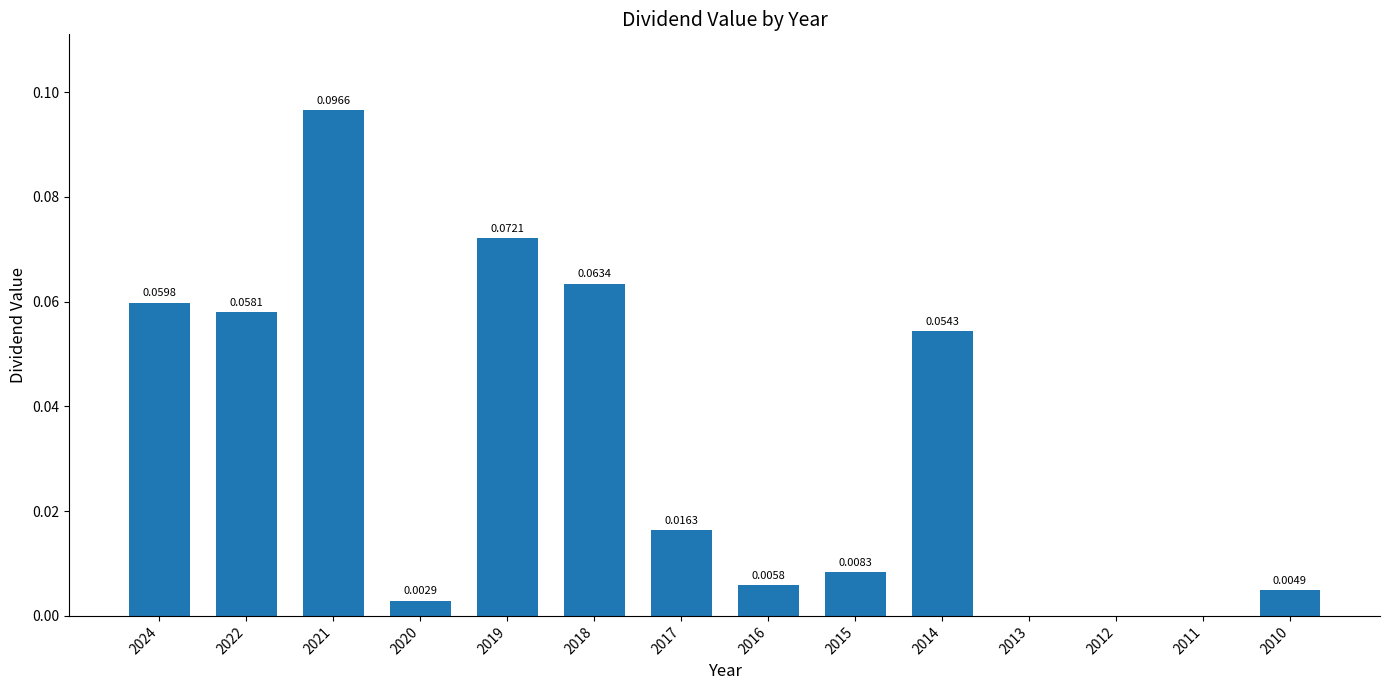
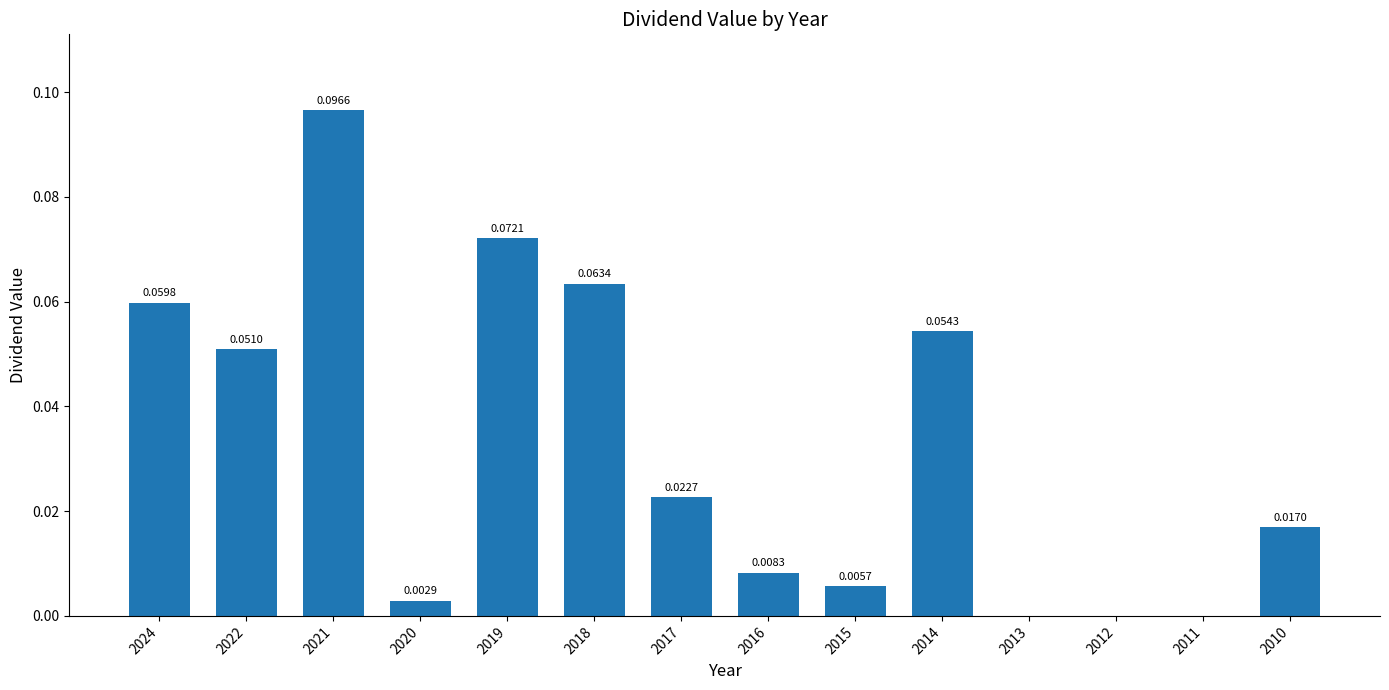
2022: 0.0581 -> 0.0510
2017: 0.0163 -> 0.0227
2016: 0.0058 -> 0.0083
2015: 0.0083 -> 0.0057
2010: 0.0049 -> 0.0170
